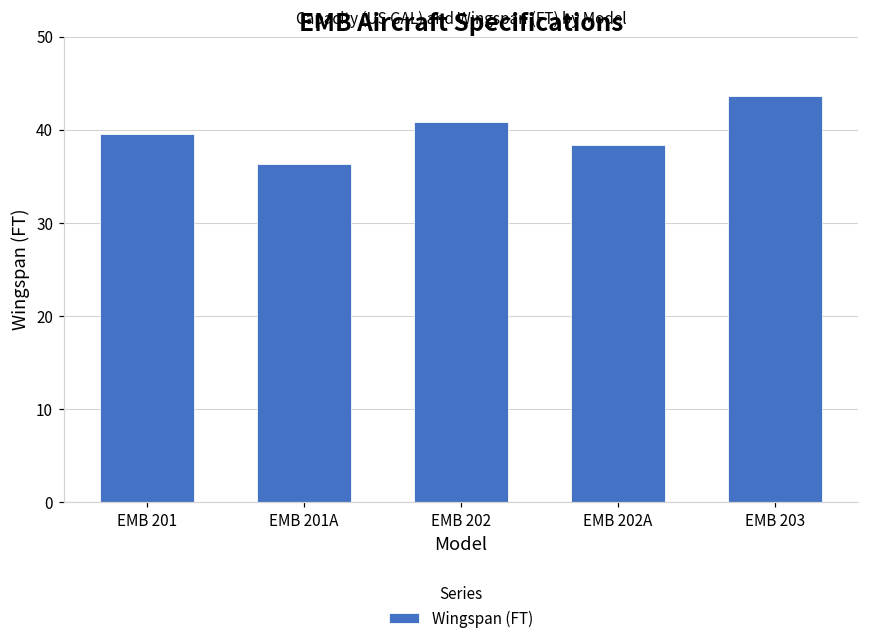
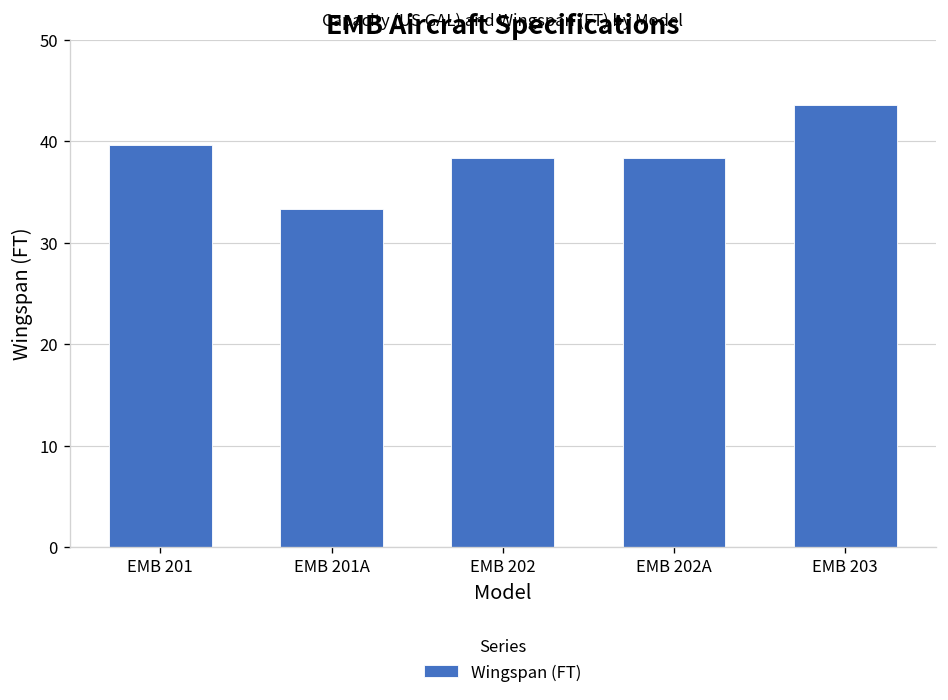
EMB 201A: 36 -> 33
EMB 202: 41 -> 38
